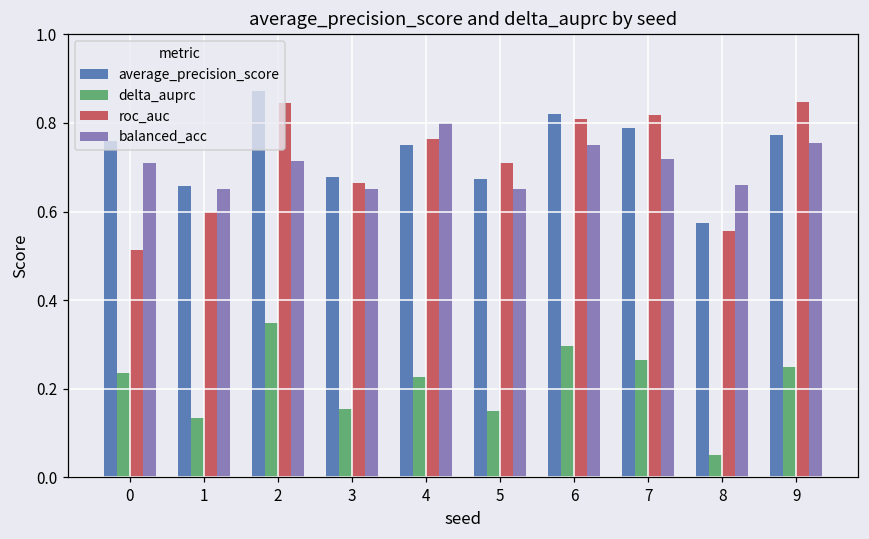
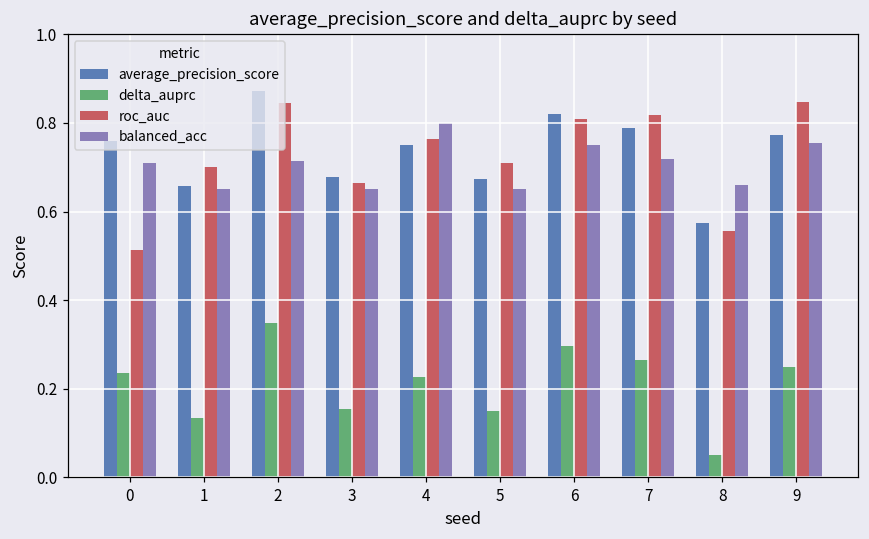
roc_auc, 1: 0.6 -> 0.7
